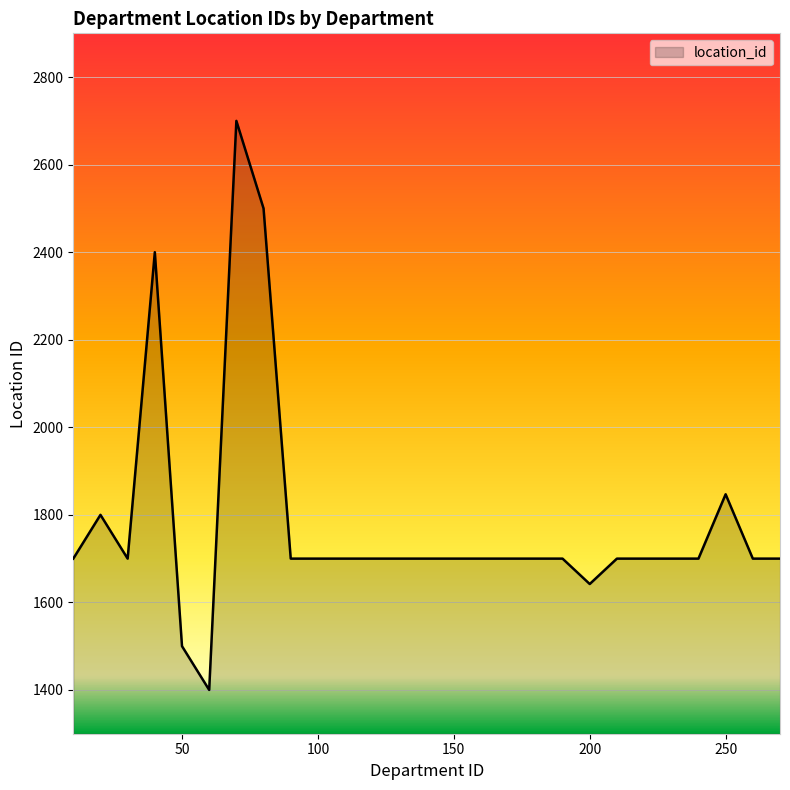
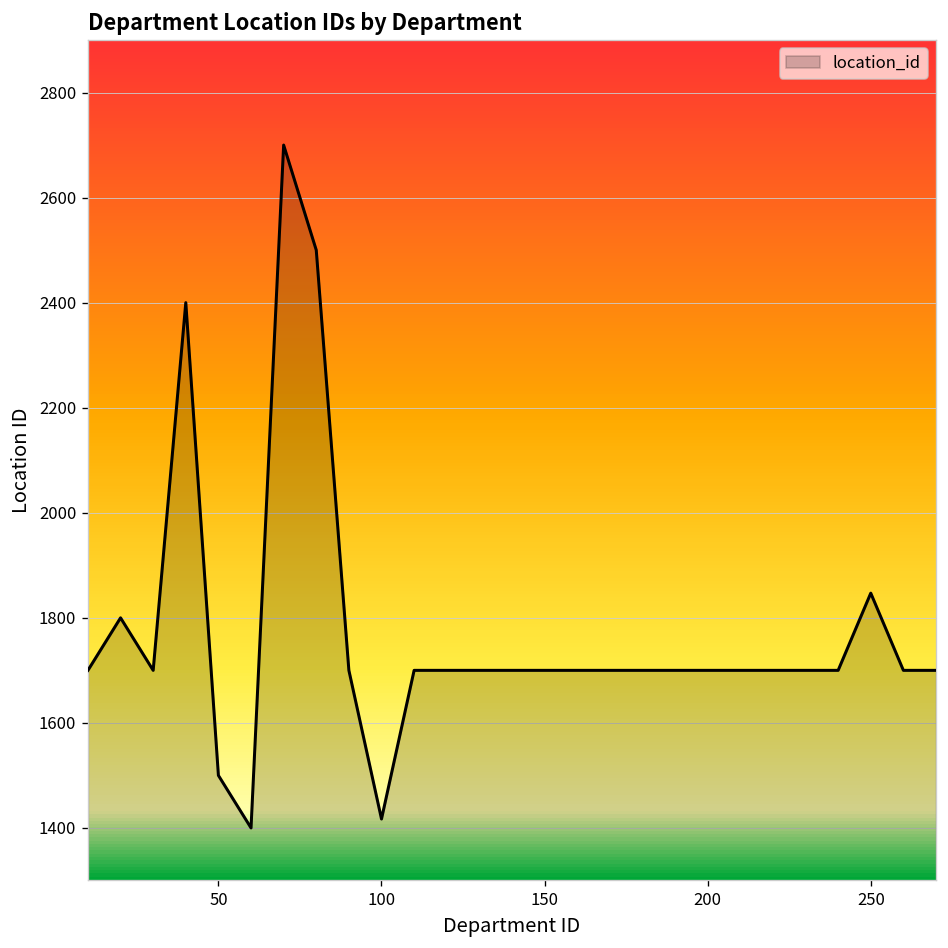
100: 1700 -> 1420
200: 1640 -> 1700
